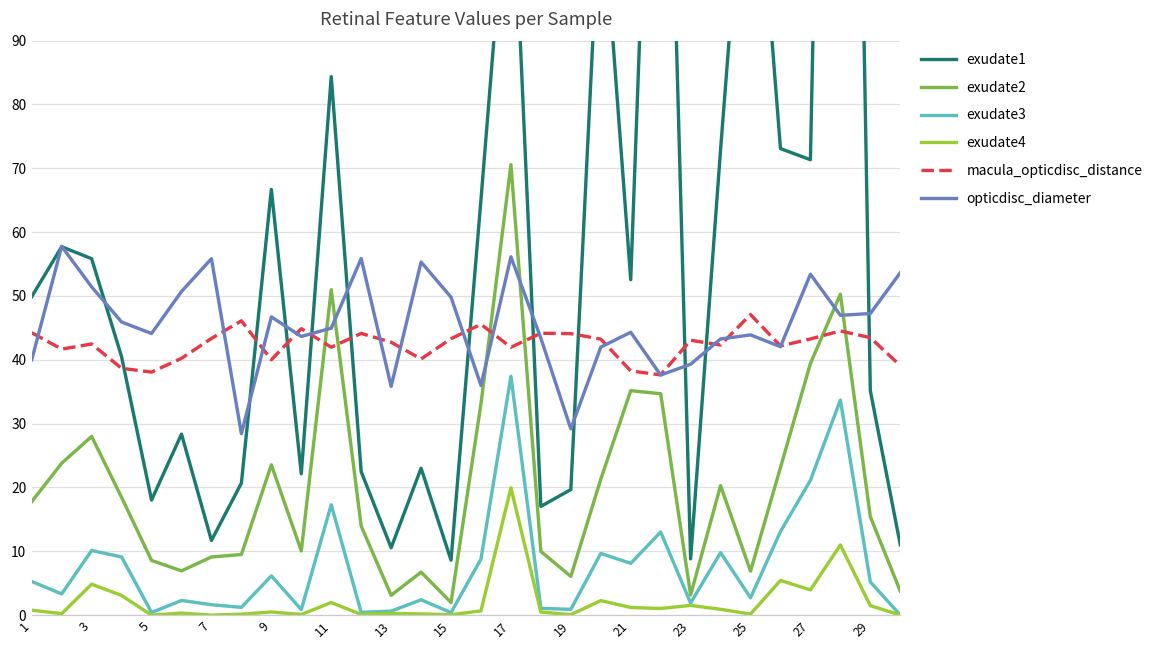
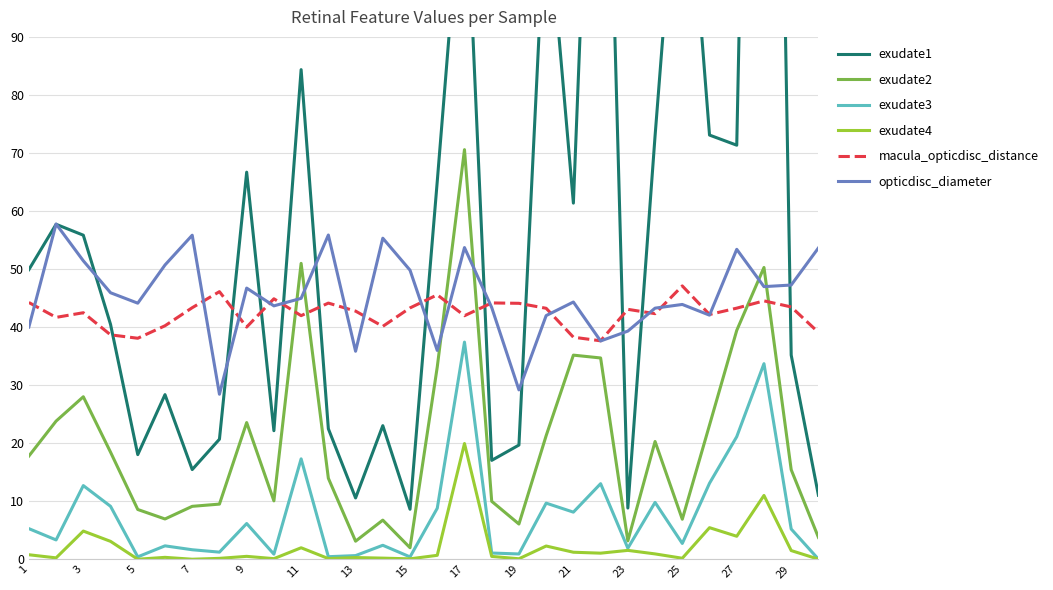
exudate3, 3: 10 -> 13
exudate1, 7: 12 -> 15
opticdisc_diameter, 17: 56 -> 54
exudate1, 21: 53 -> 61
